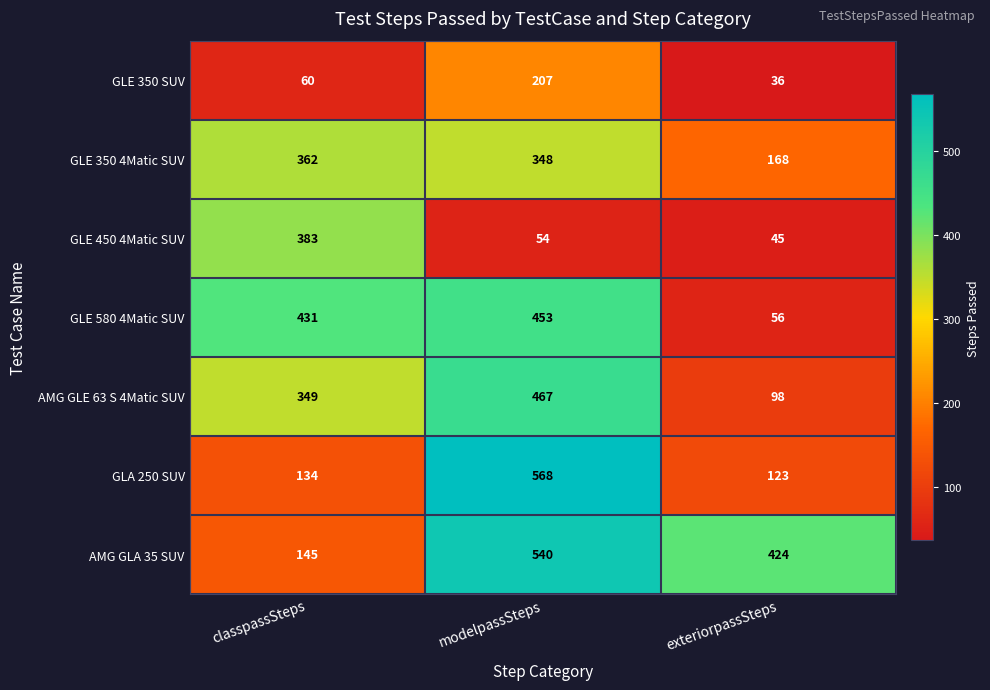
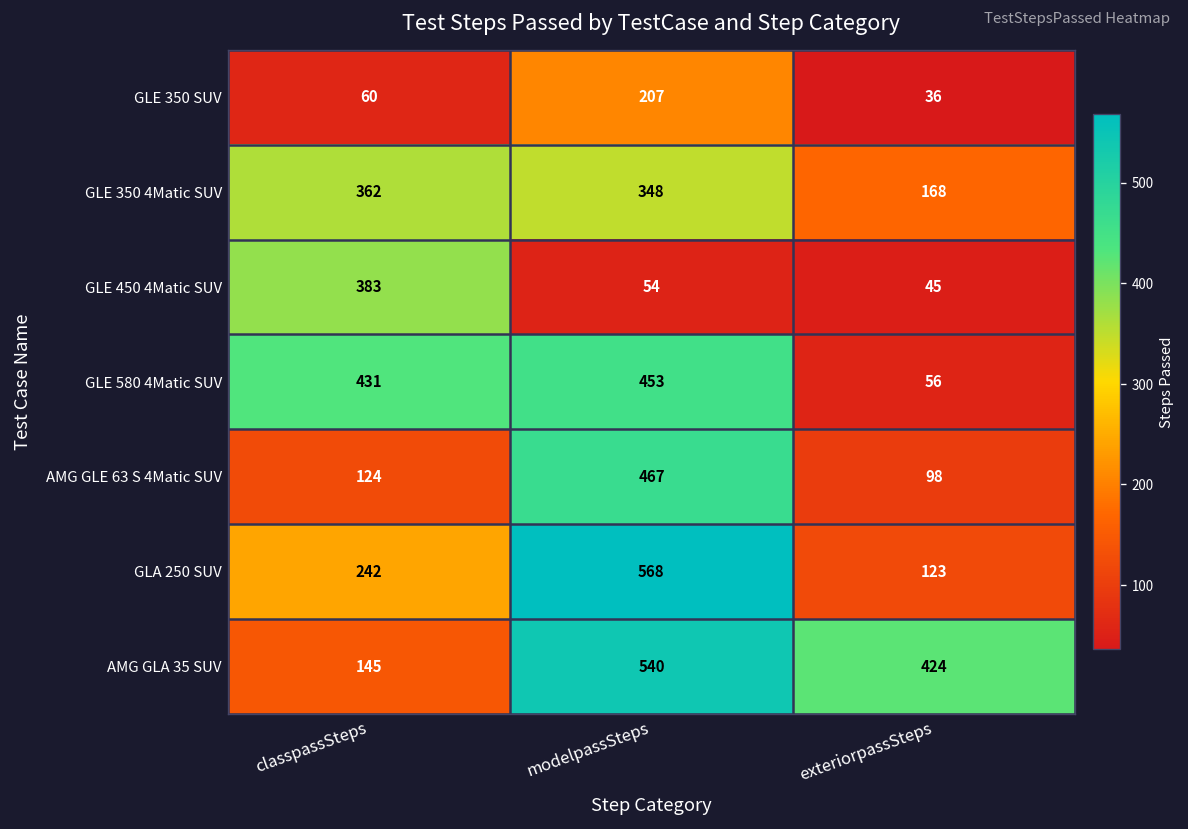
AMG GLE 63 S 4Matic SUV, classpassSteps: 349 -> 124
GLA 250 SUV, classpassSteps: 134 -> 242
